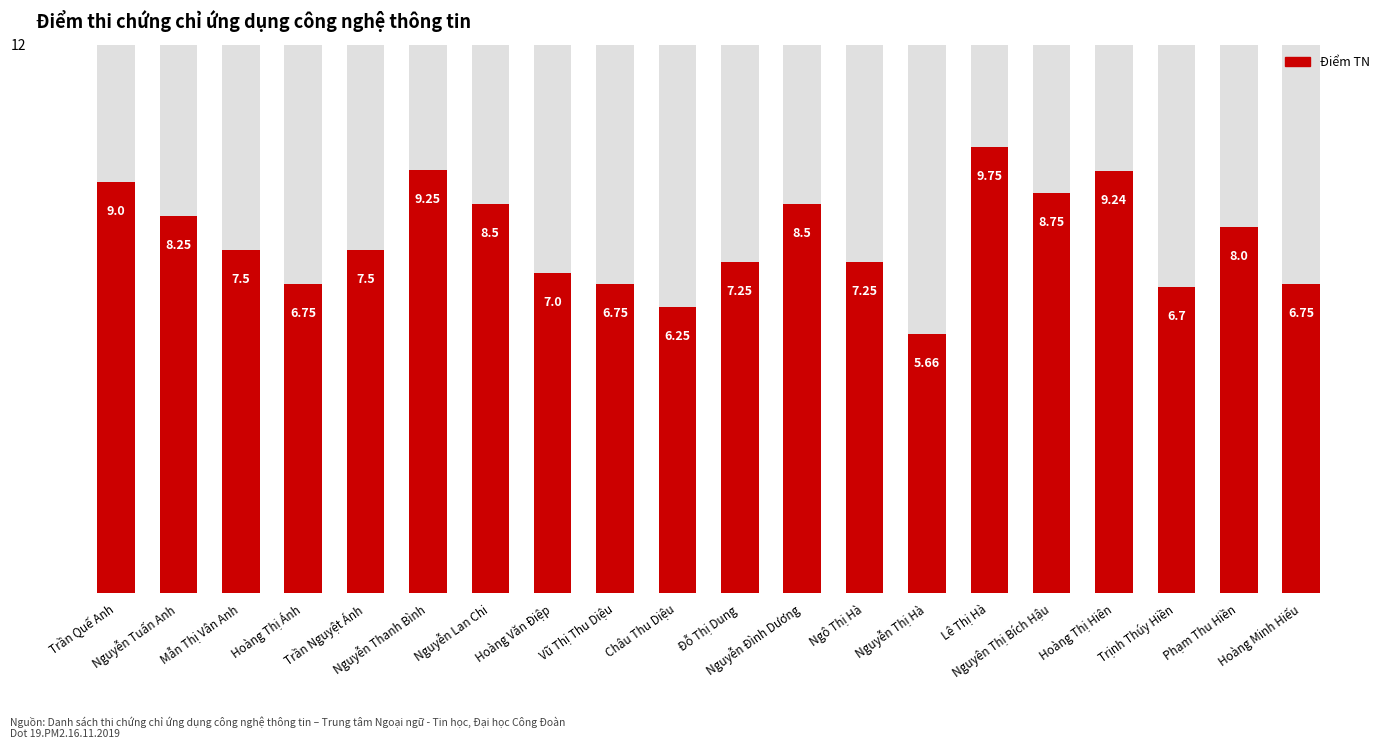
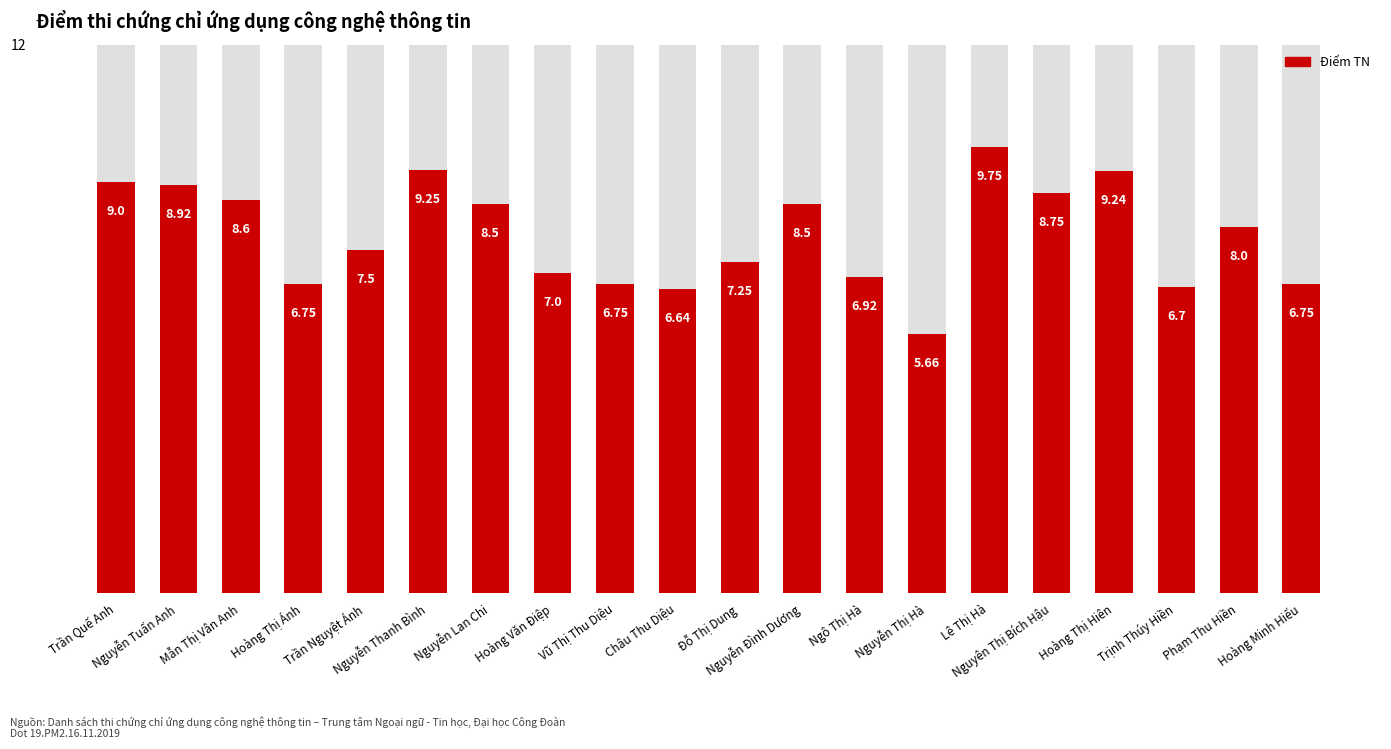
Điểm TN, Nguyễn Tuấn Anh: 8.25 -> 8.92
Điểm TN, Mẫn Thị Vân Anh: 7.5 -> 8.6
Điểm TN, Châu Thu Diệu: 6.25 -> 6.64
Điểm TN, Ngô Thị Hà: 7.25 -> 6.92
